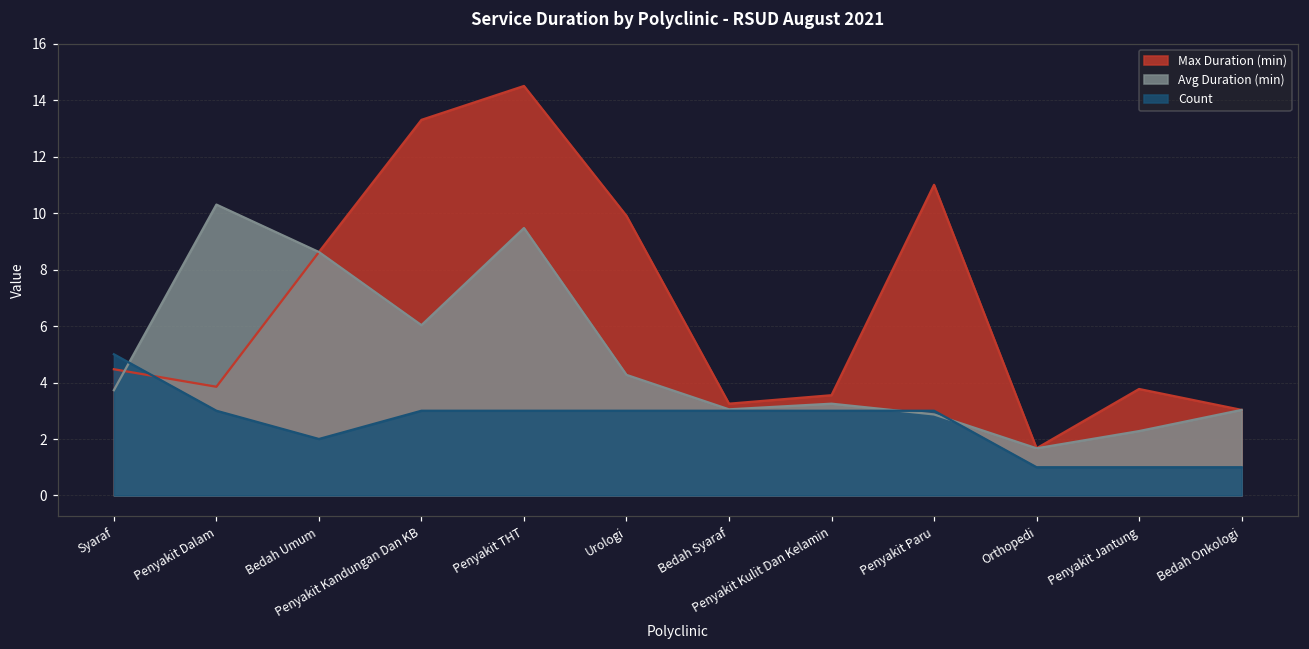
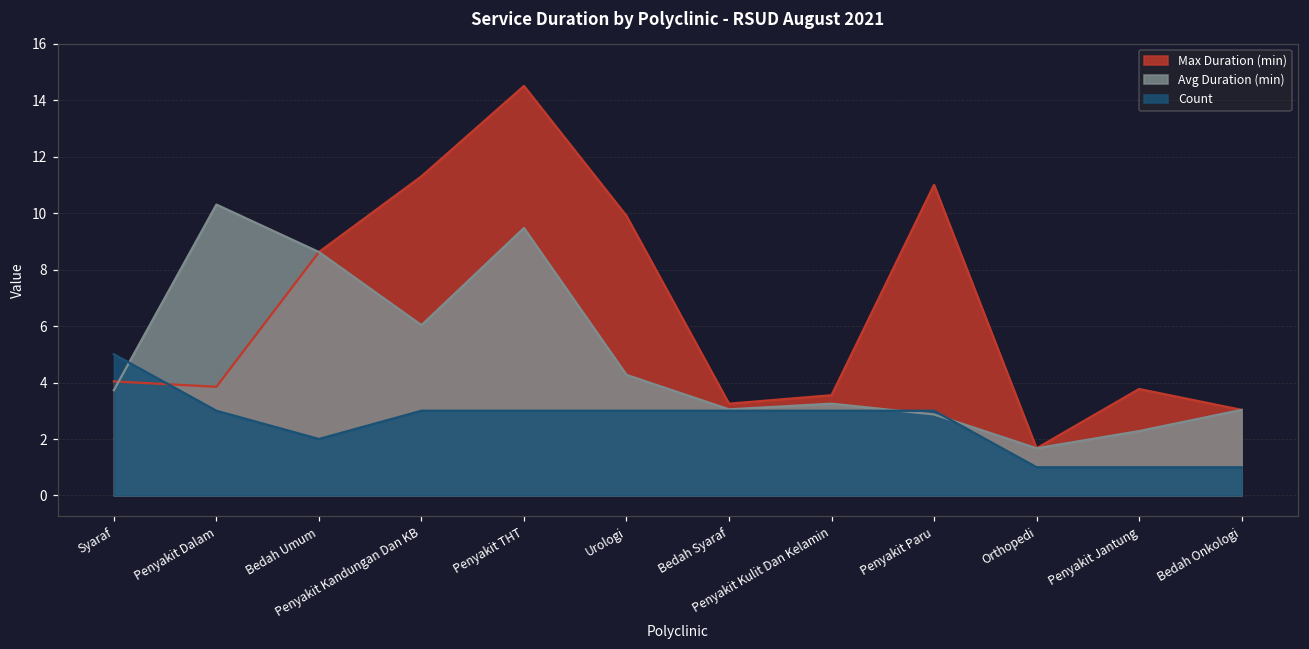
Max Duration (min), Syaraf: 4.5 -> 4.0
Max Duration (min), Penyakit Kandungan Dan KB: 13.3 -> 11.3
